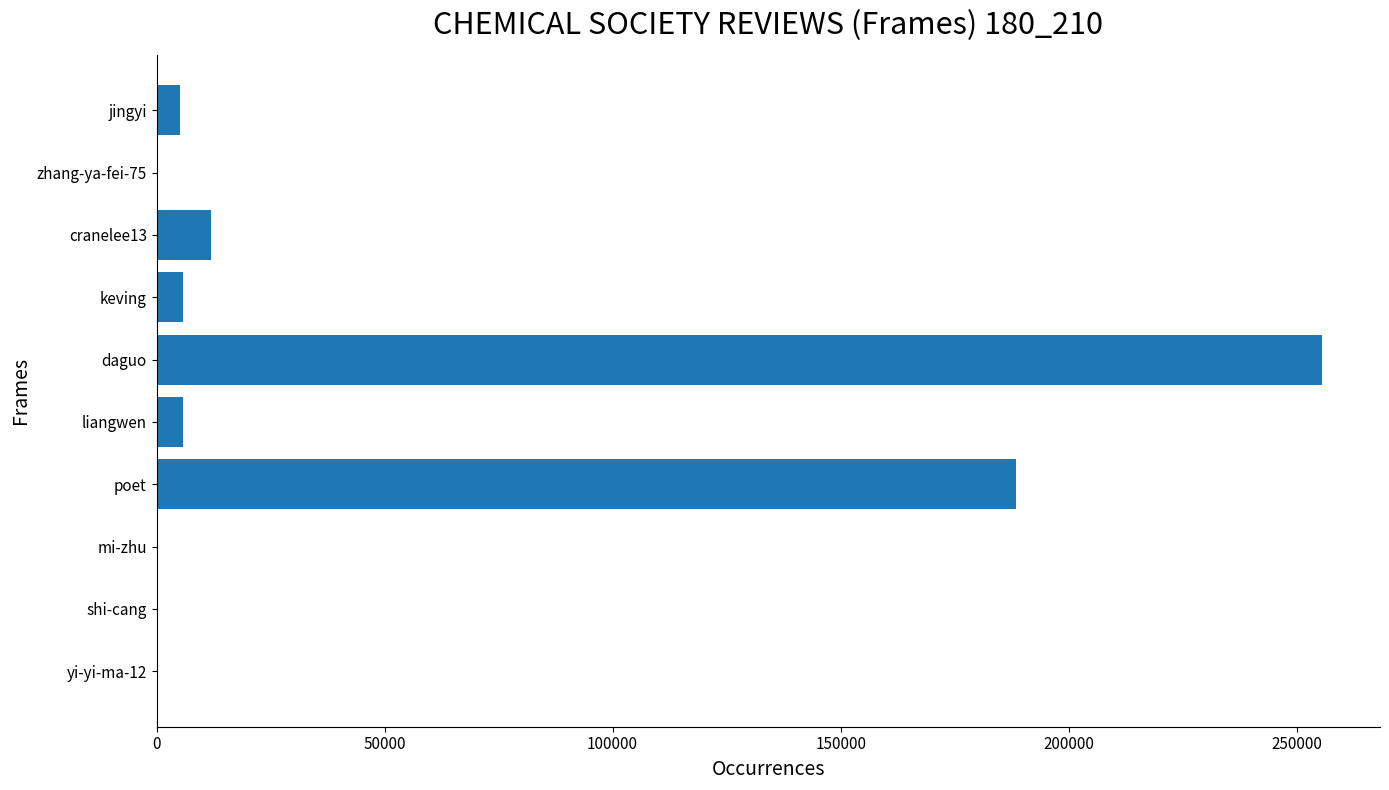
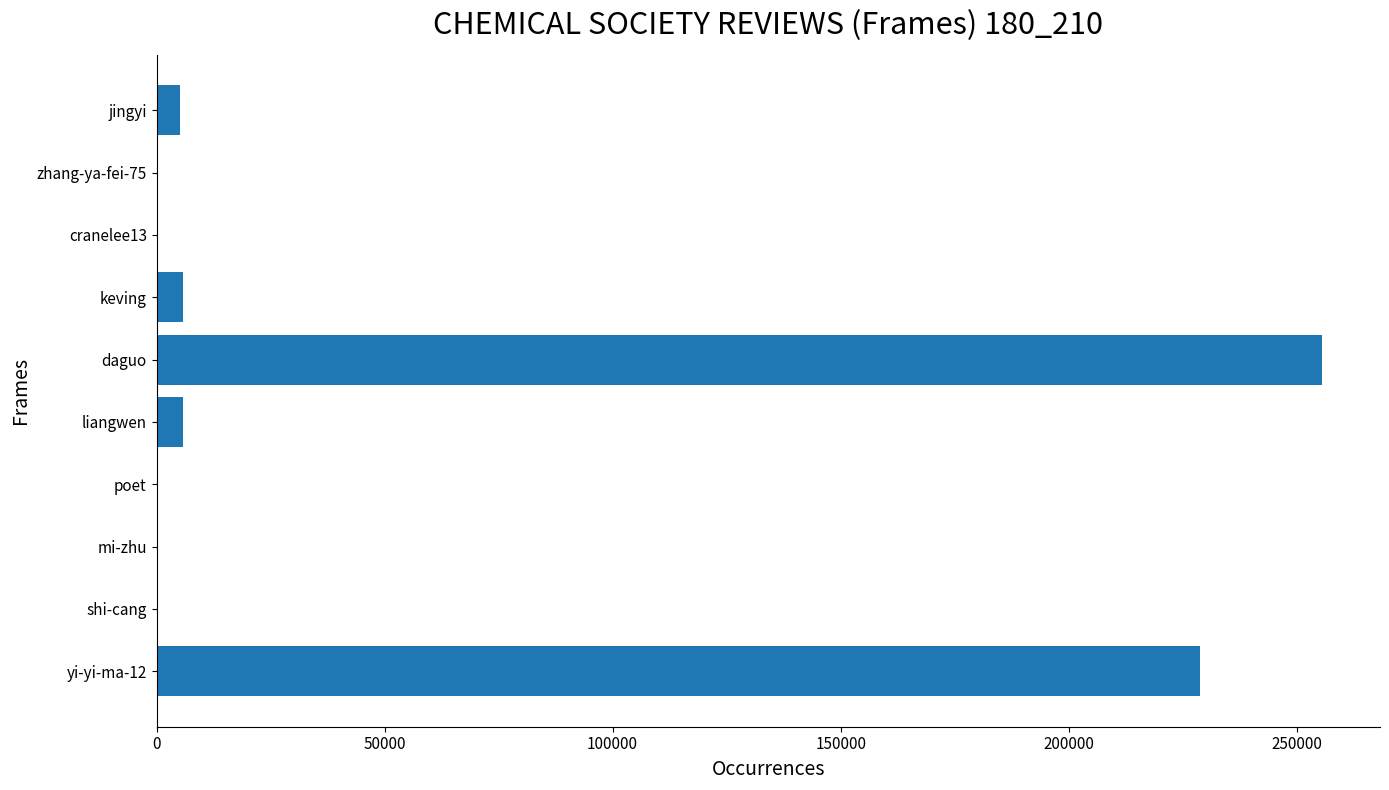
cranelee13: 12000 -> 0
poet: 188000 -> 0
yi-yi-ma-12: 0 -> 229000
